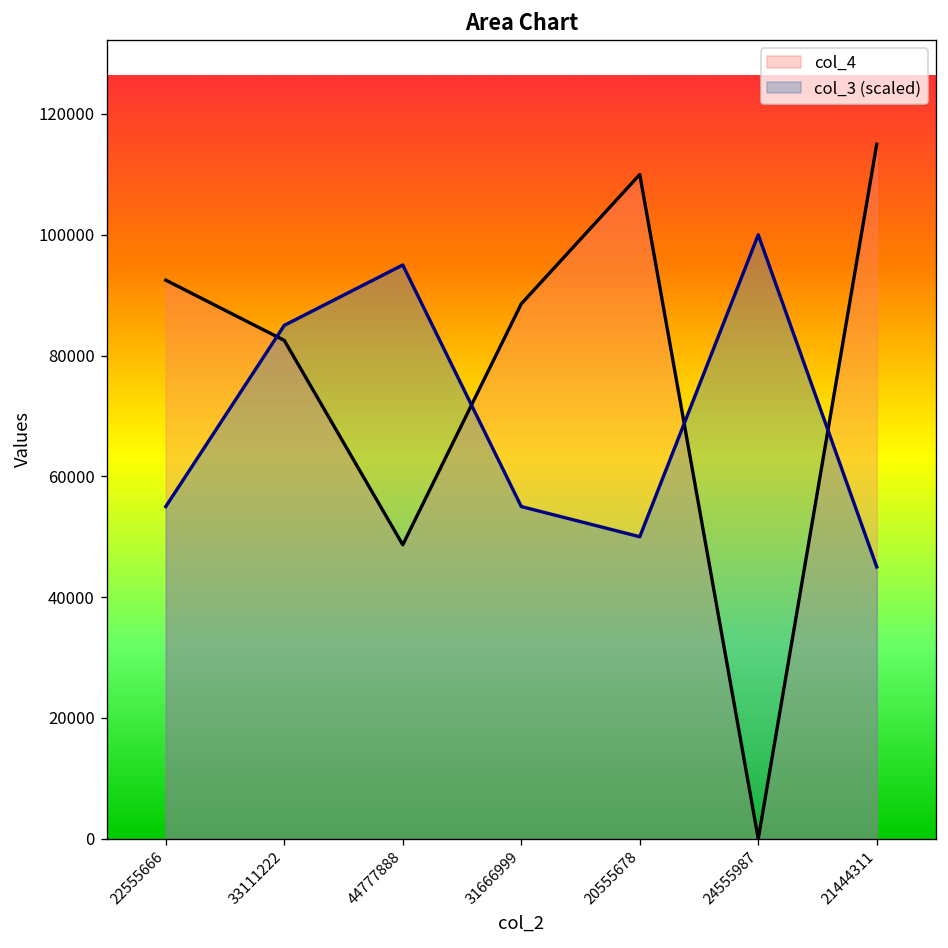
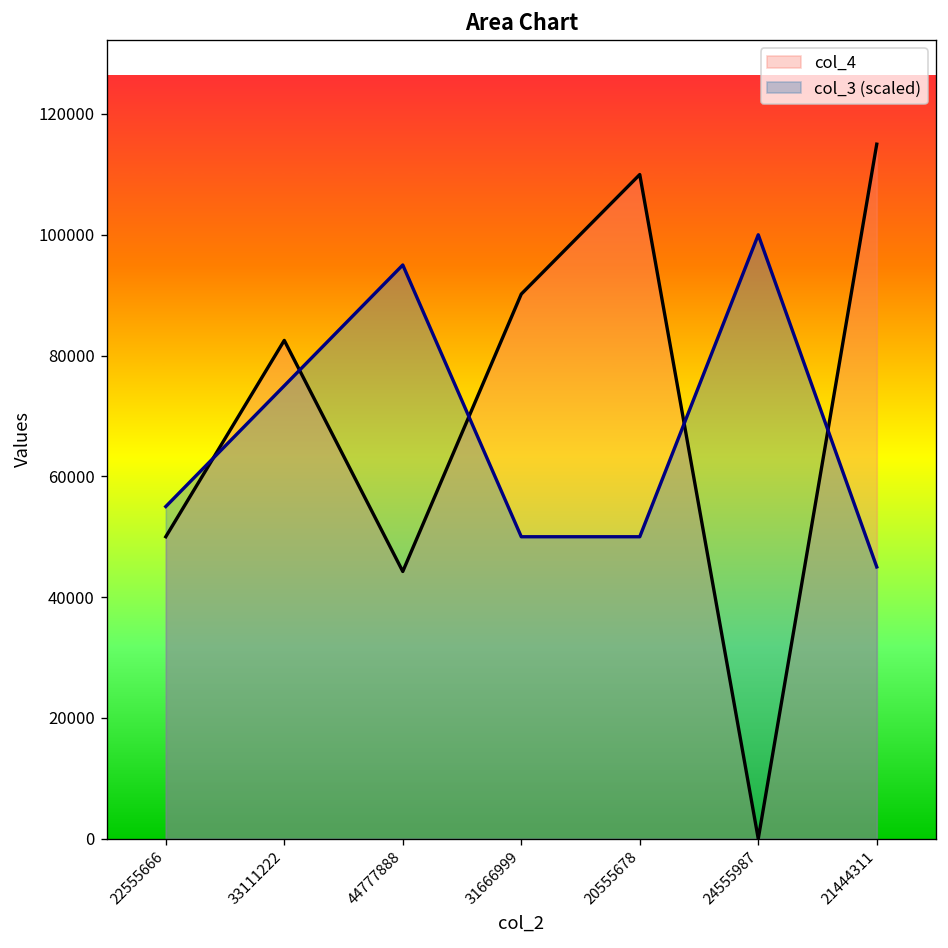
col_4, 22555666: 92000 -> 50000
col_3 (scaled), 33111222: 85000 -> 75000
col_4, 44777888: 49000 -> 44000
col_4, 31666999: 89000 -> 90000
col_3 (scaled), 31666999: 55000 -> 50000
